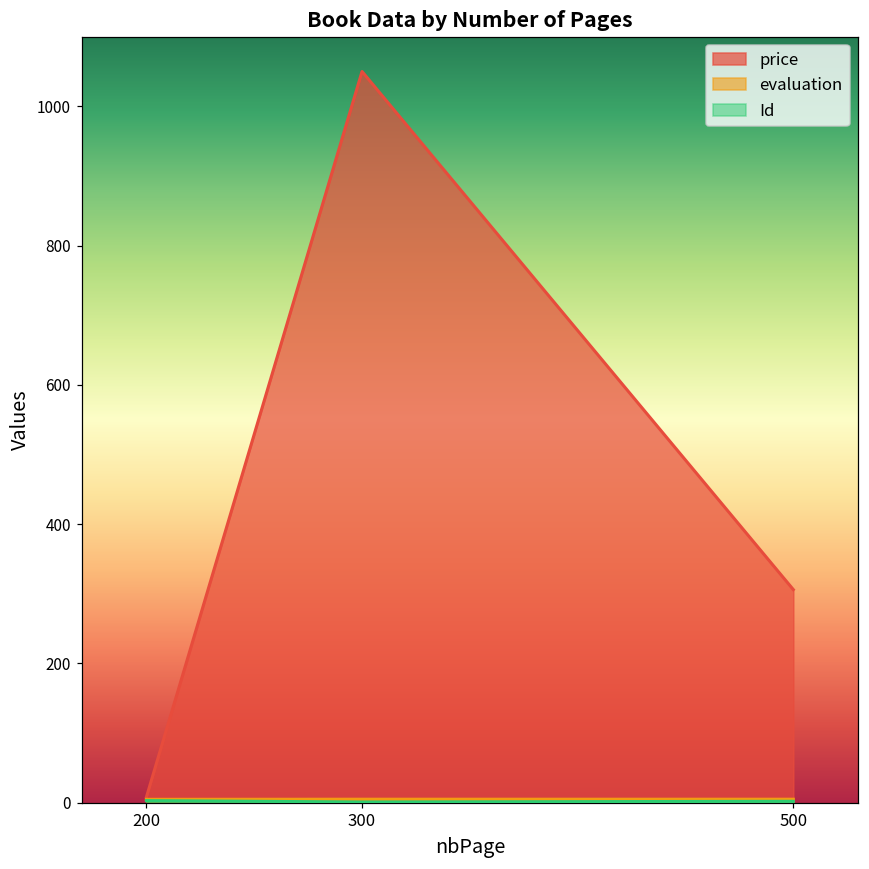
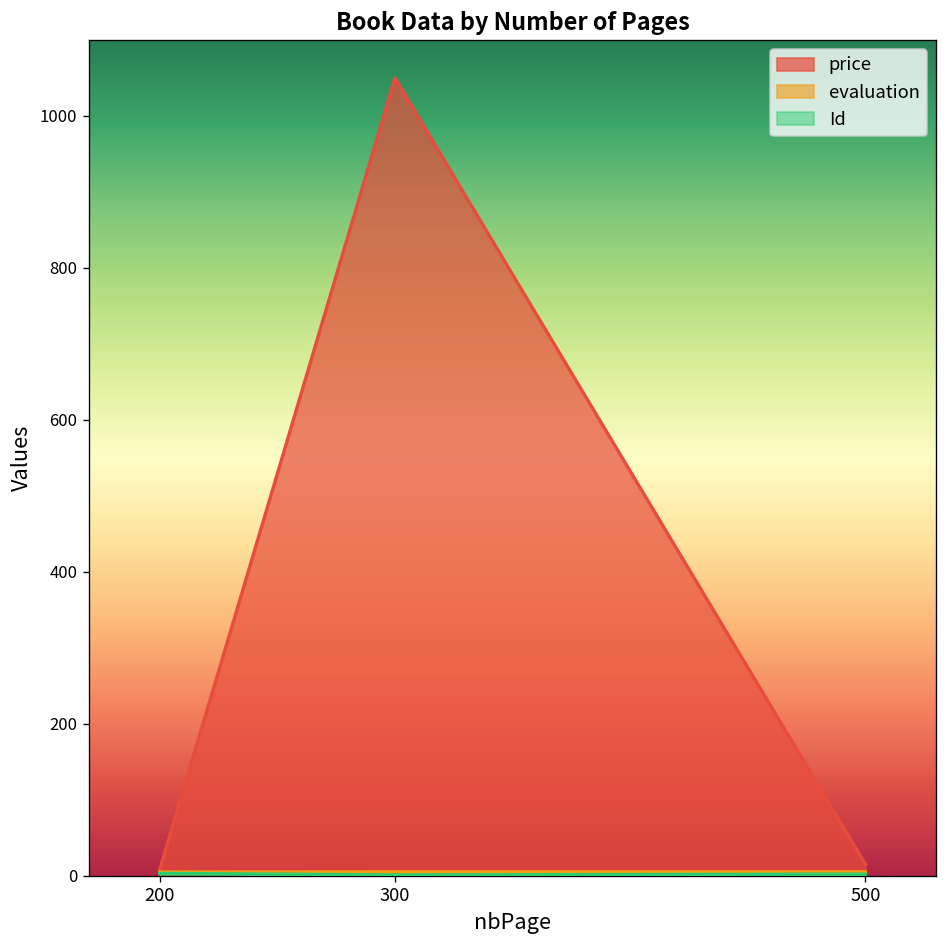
price, 500: 310 -> 20
